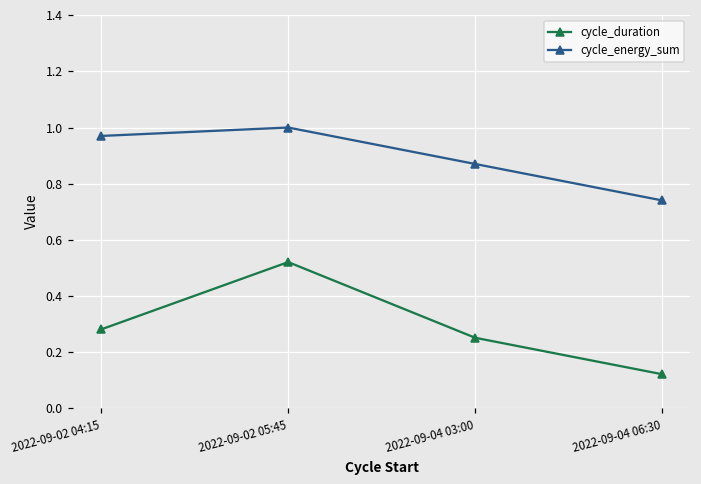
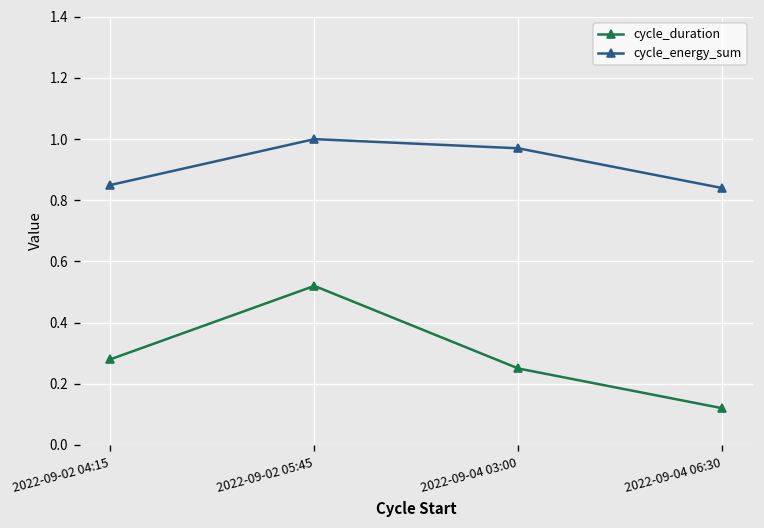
cycle_energy_sum, 2022-09-02 04:15: 0.97 -> 0.85
cycle_energy_sum, 2022-09-04 03:00: 0.87 -> 0.97
cycle_energy_sum, 2022-09-04 06:30: 0.74 -> 0.84
